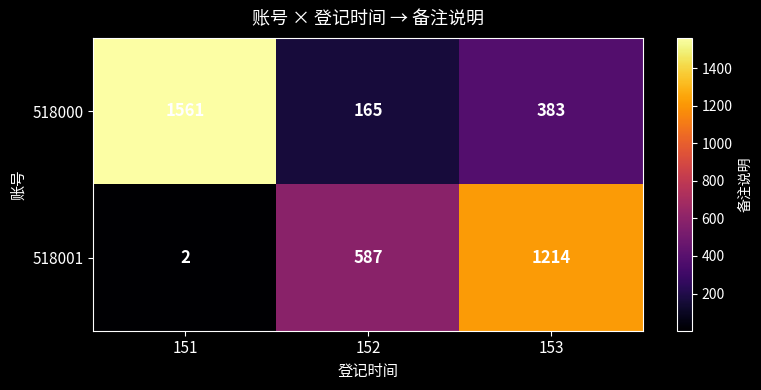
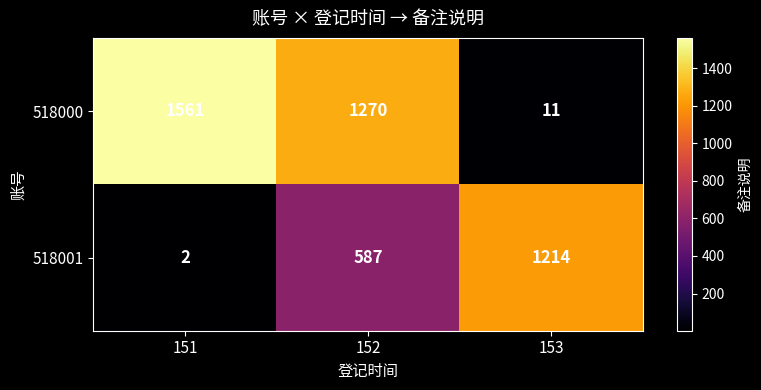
518000, 152: 165 -> 1270
518000, 153: 383 -> 11
